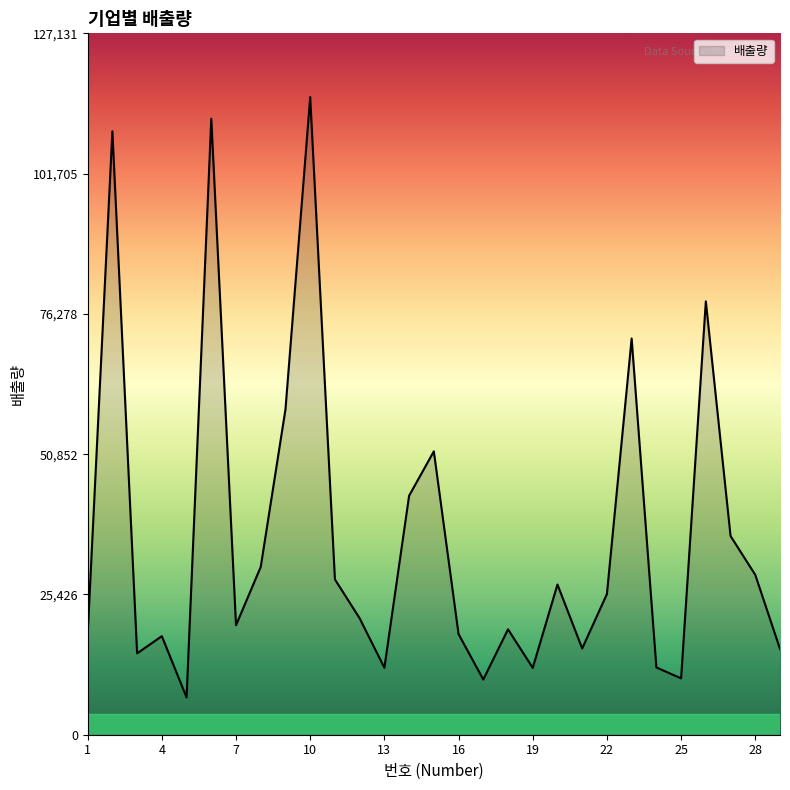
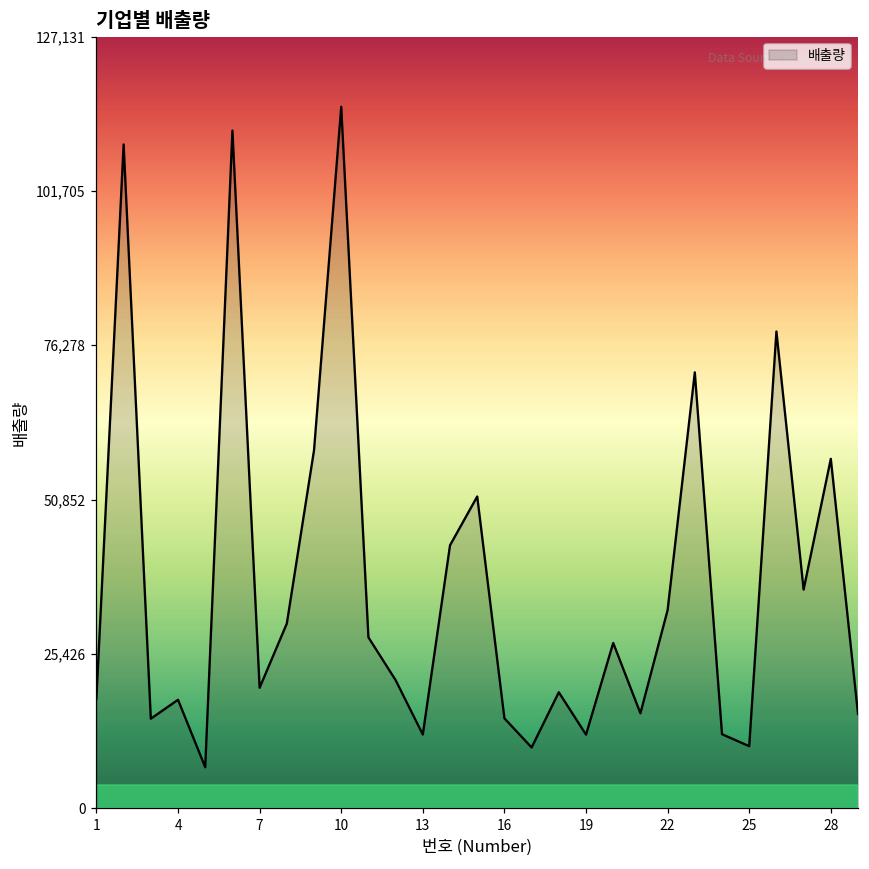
16: 18,000 -> 15,000
22: 26,000 -> 33,000
28: 29,000 -> 58,000
